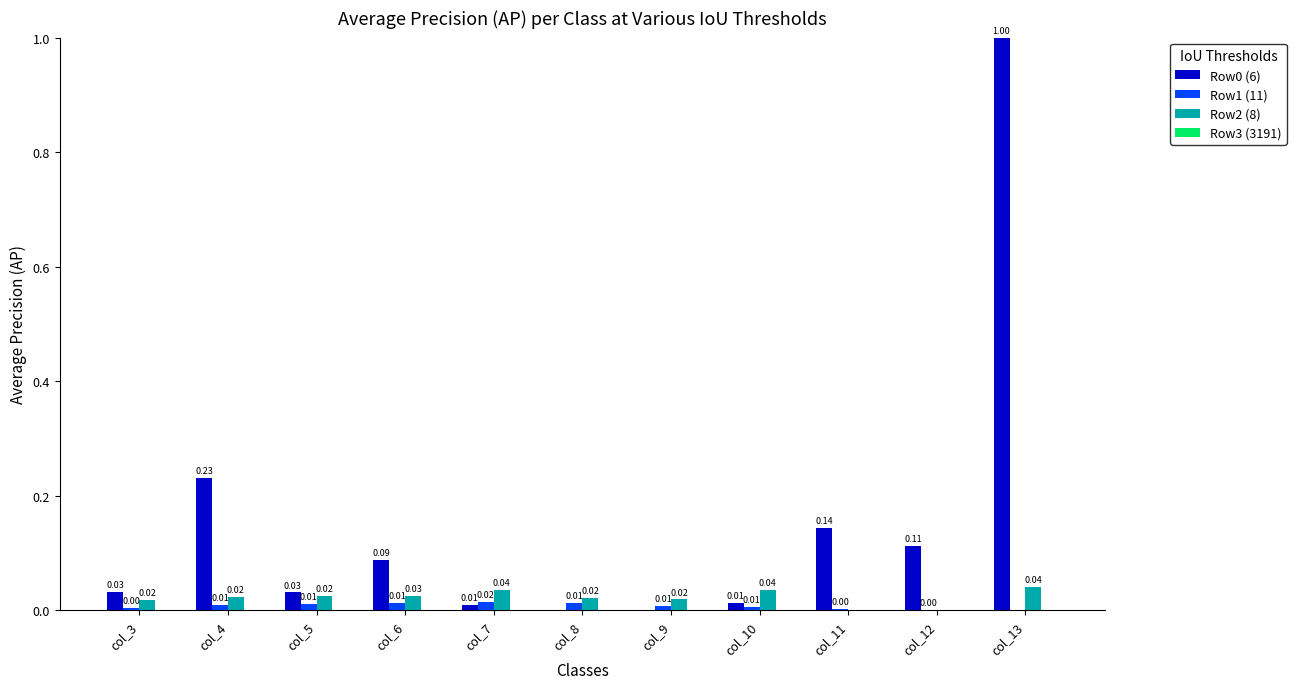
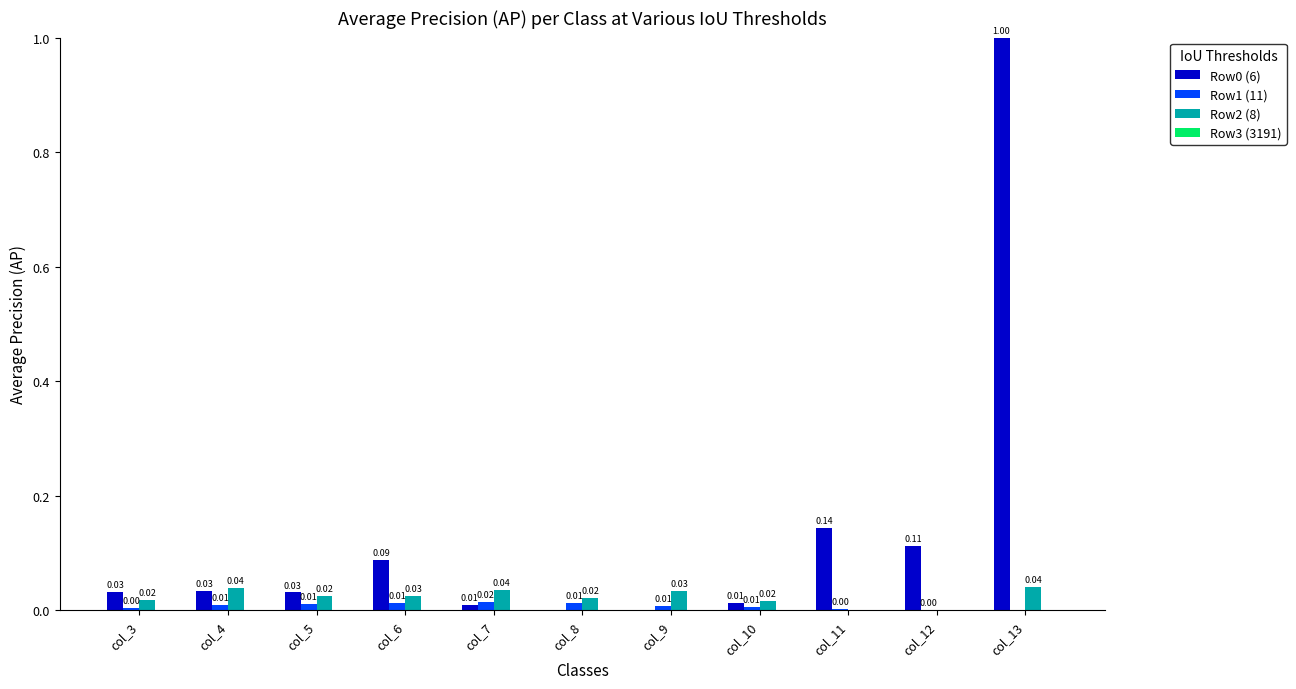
Row0 (6), col_4: 0.23 -> 0.03
Row2 (8), col_4: 0.02 -> 0.04
Row2 (8), col_9: 0.02 -> 0.03
Row2 (8), col_10: 0.04 -> 0.02
